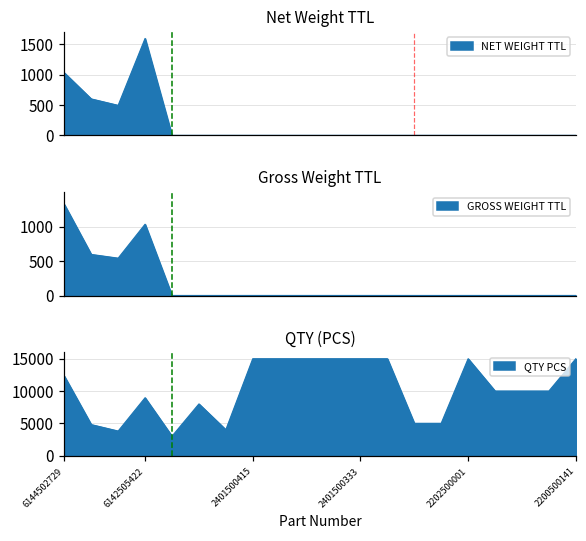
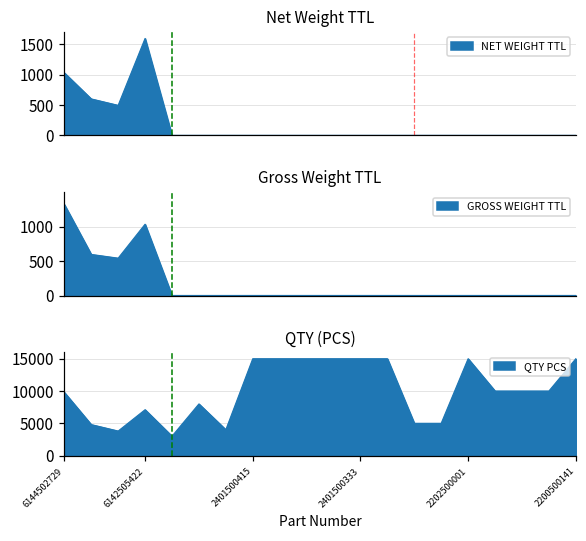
QTY (PCS), 6144502729: 12000 -> 10000
QTY (PCS), 6142505422: 9000 -> 7000
